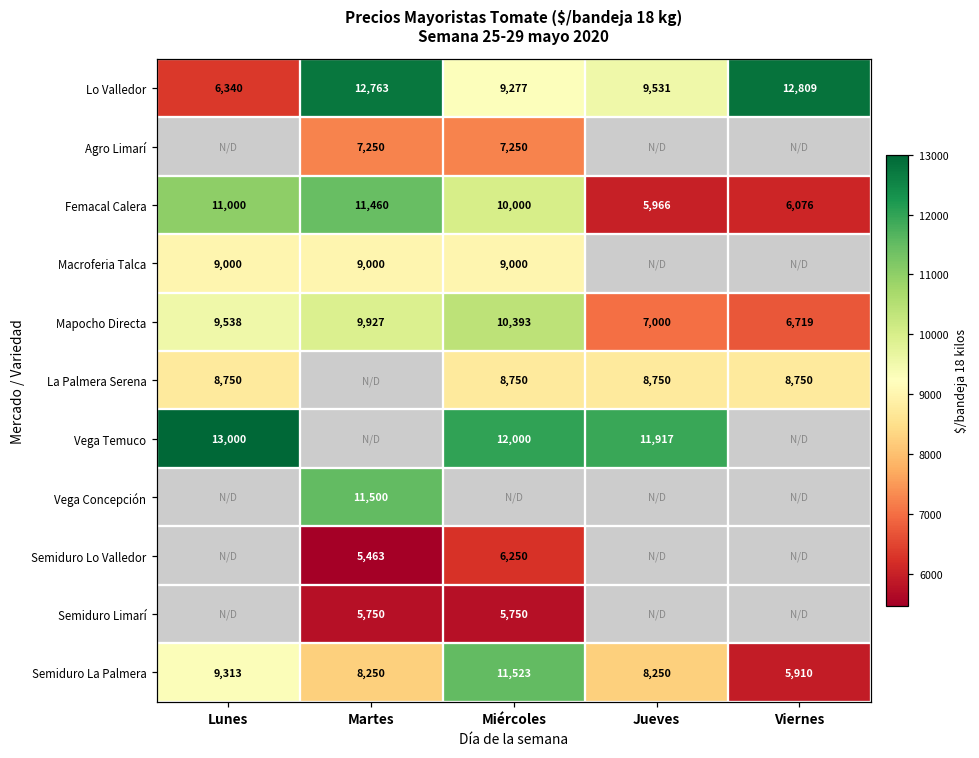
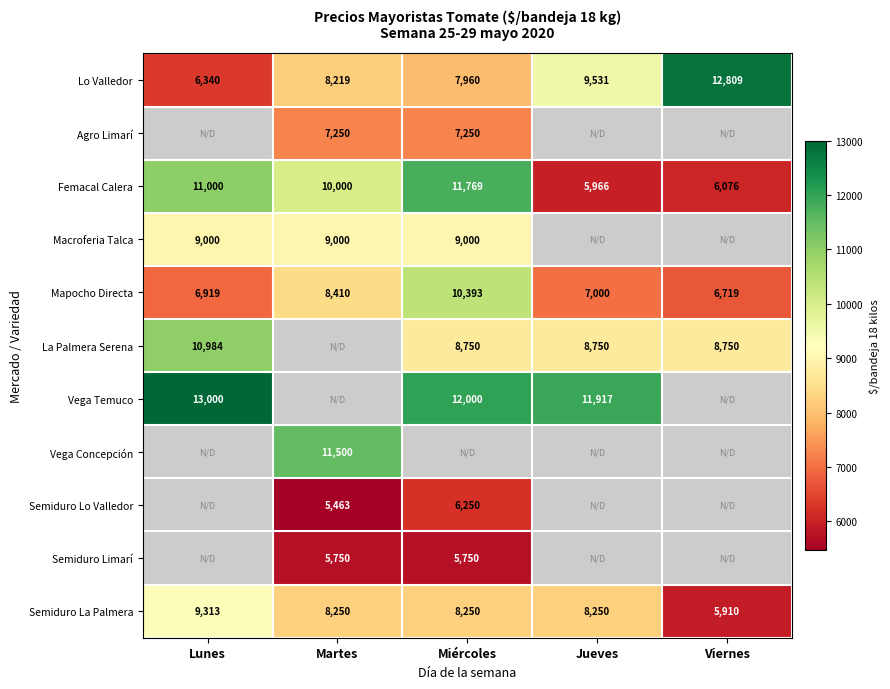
Lo Valledor, Martes: 12,763 -> 8,219
Lo Valledor, Miércoles: 9,277 -> 7,960
Femacal Calera, Martes: 11,460 -> 10,000
Femacal Calera, Miércoles: 10,000 -> 11,769
Mapocho Directa, Lunes: 9,538 -> 6,919
Mapocho Directa, Martes: 9,927 -> 8,410
La Palmera Serena, Lunes: 8,750 -> 10,984
Semiduro La Palmera, Miércoles: 11,523 -> 8,250
